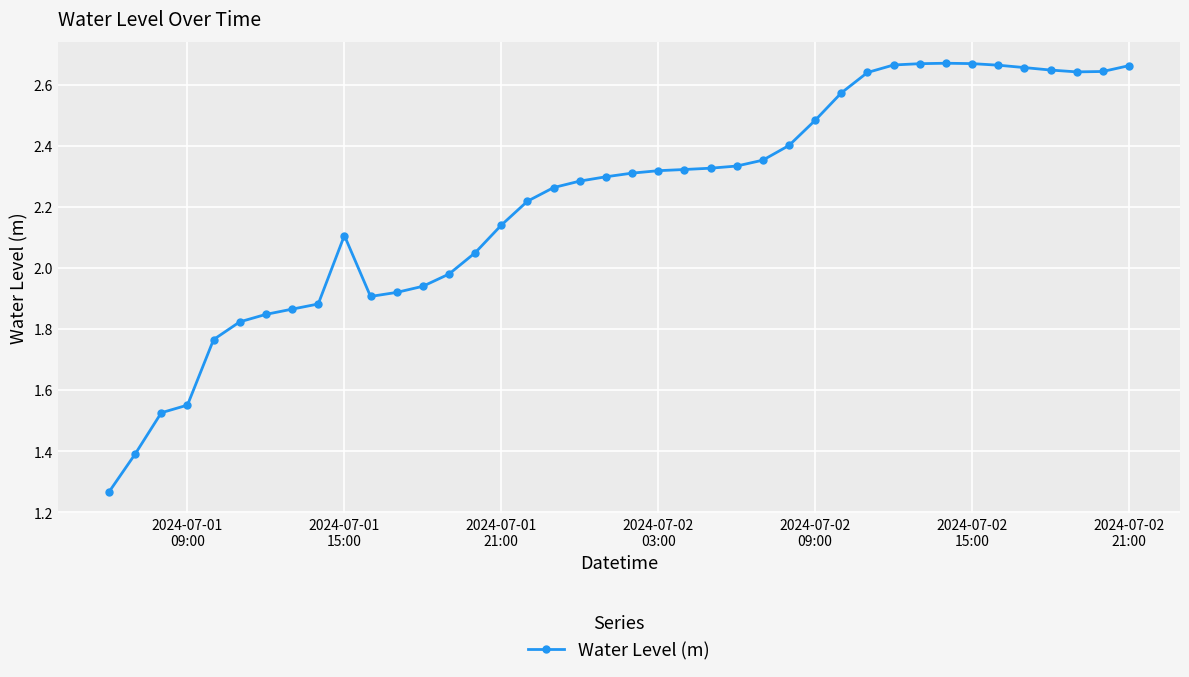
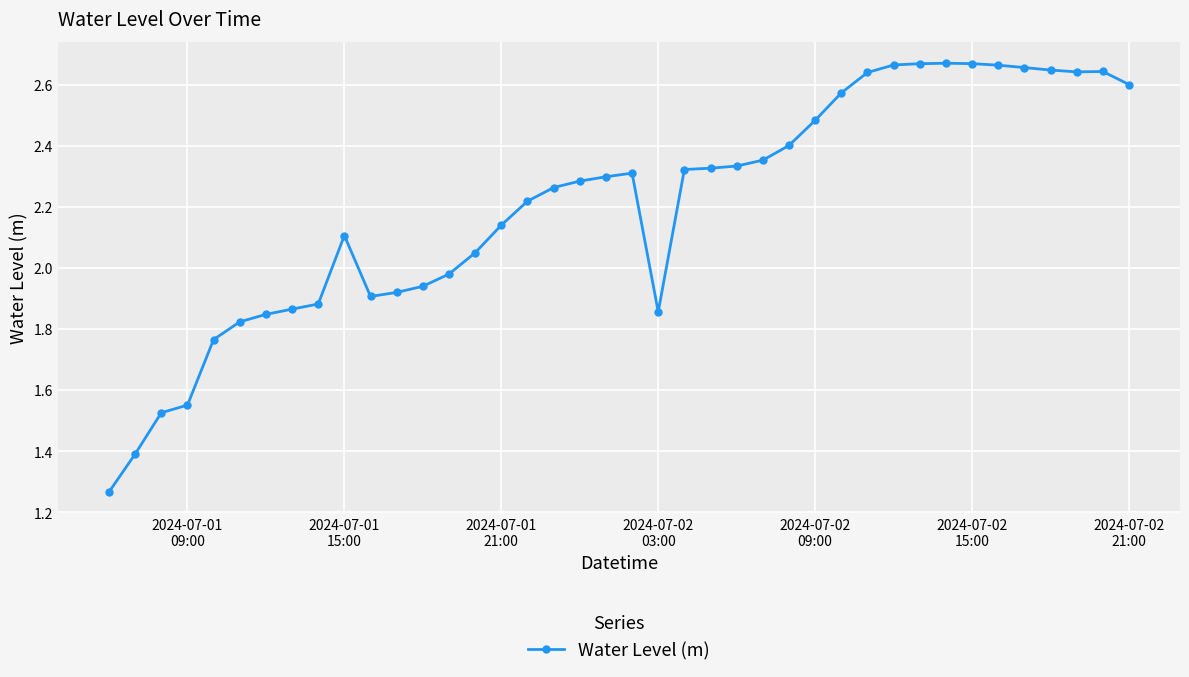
2024-07-02 03:00: 2.32 -> 1.86
2024-07-02 21:00: 2.66 -> 2.60
